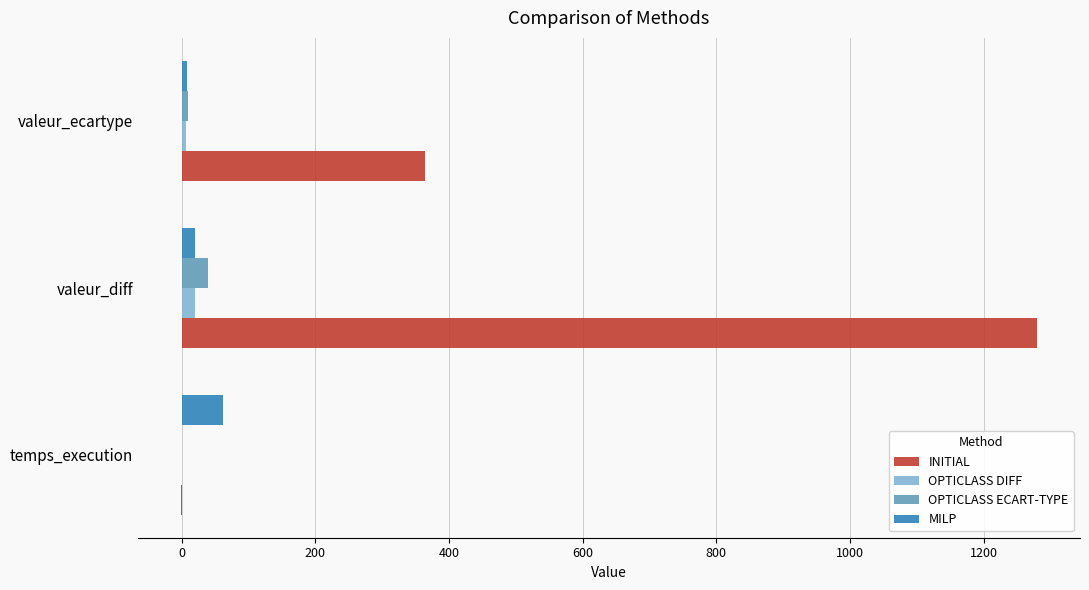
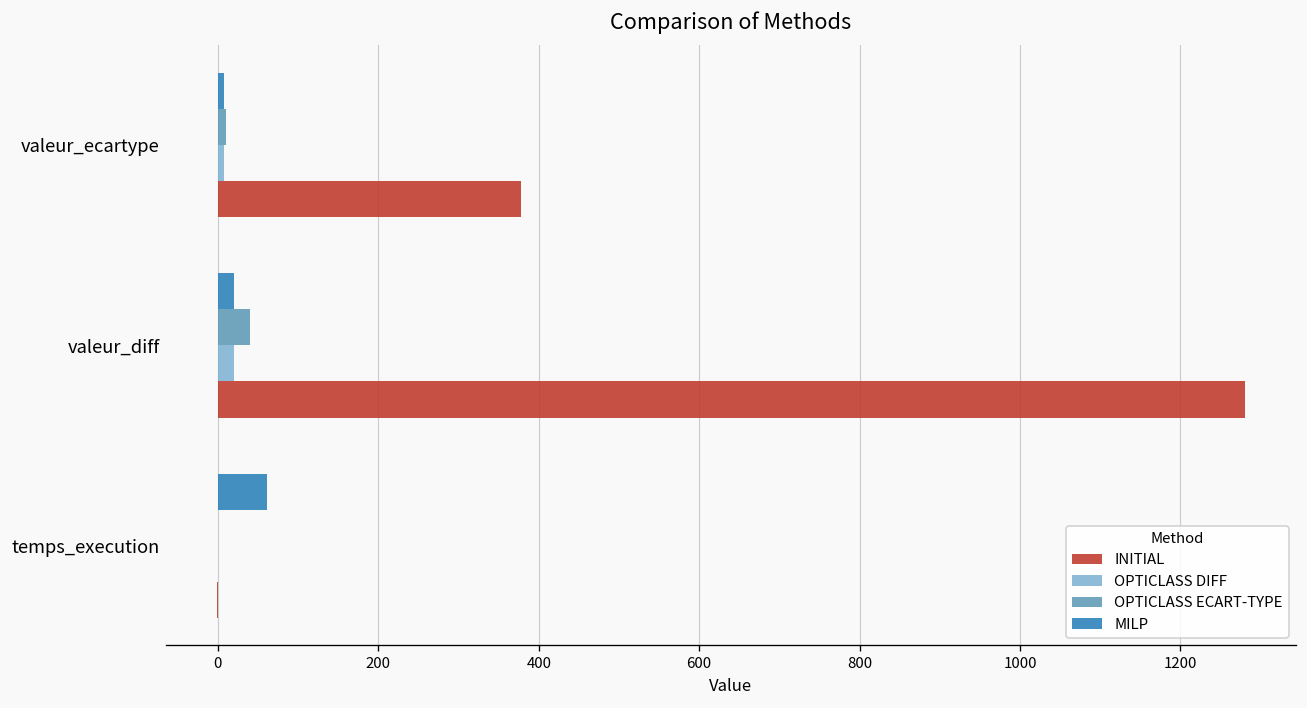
INITIAL, valeur_ecartype: 360 -> 380
